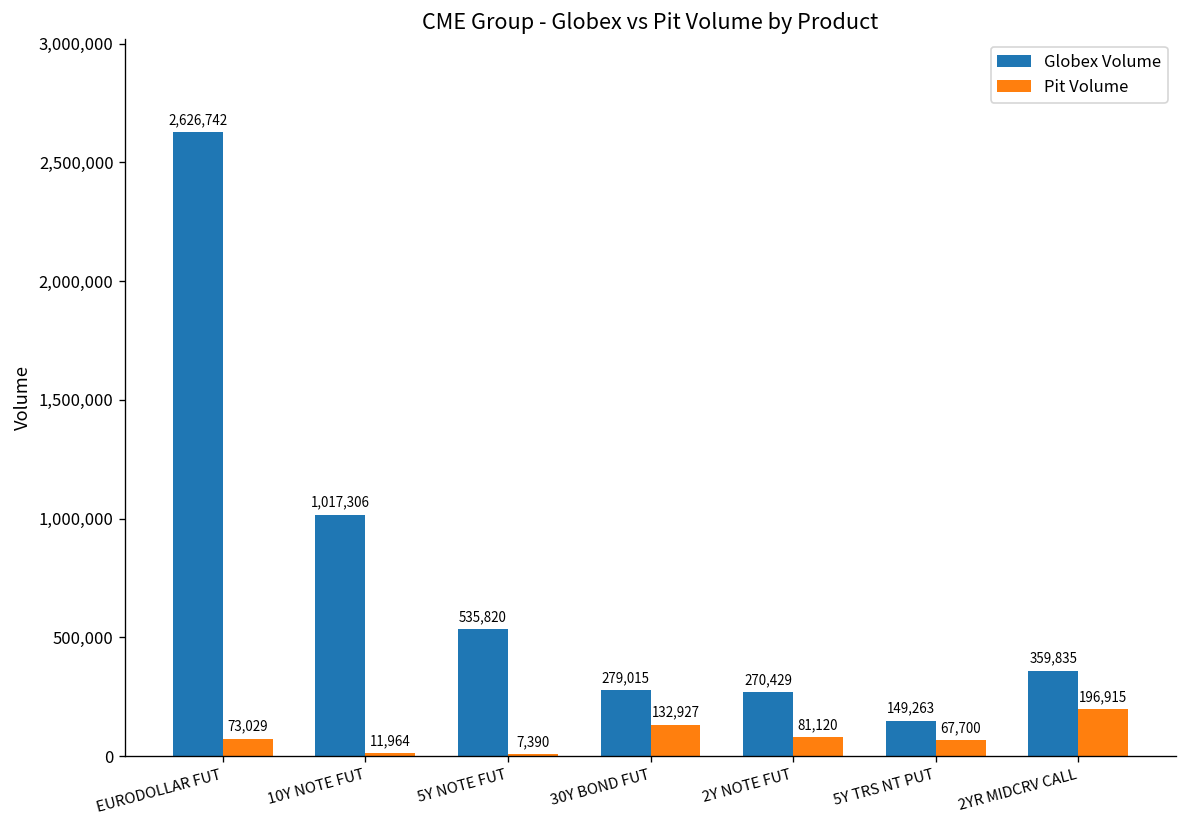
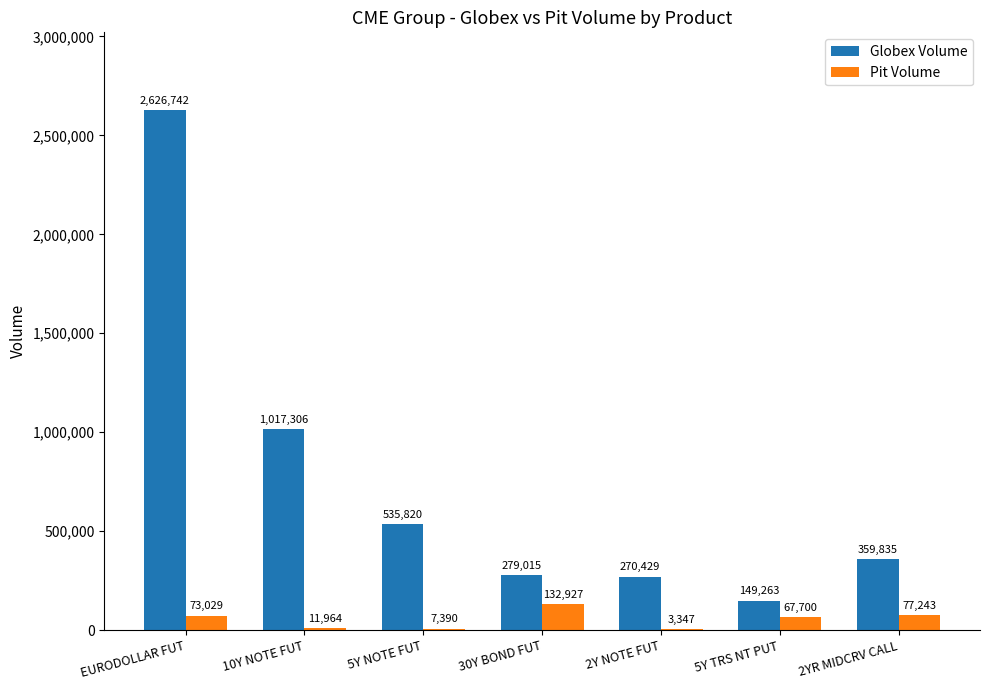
Pit Volume, 2Y NOTE FUT: 81,120 -> 3,347
Pit Volume, 2YR MIDCRV CALL: 196,915 -> 77,243
